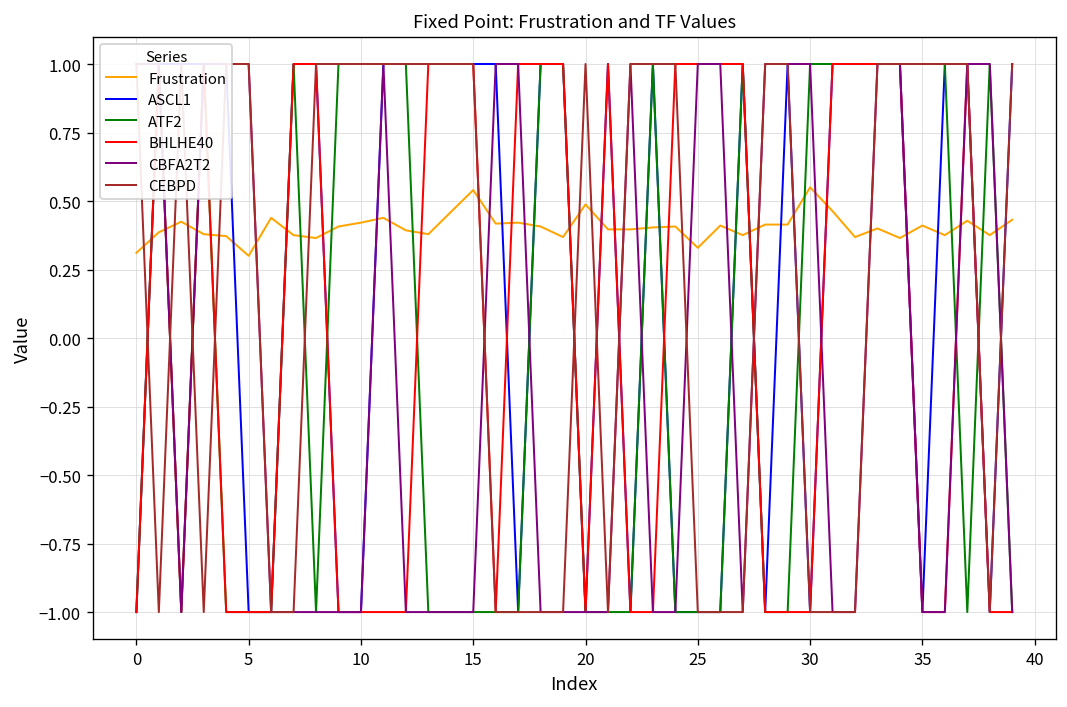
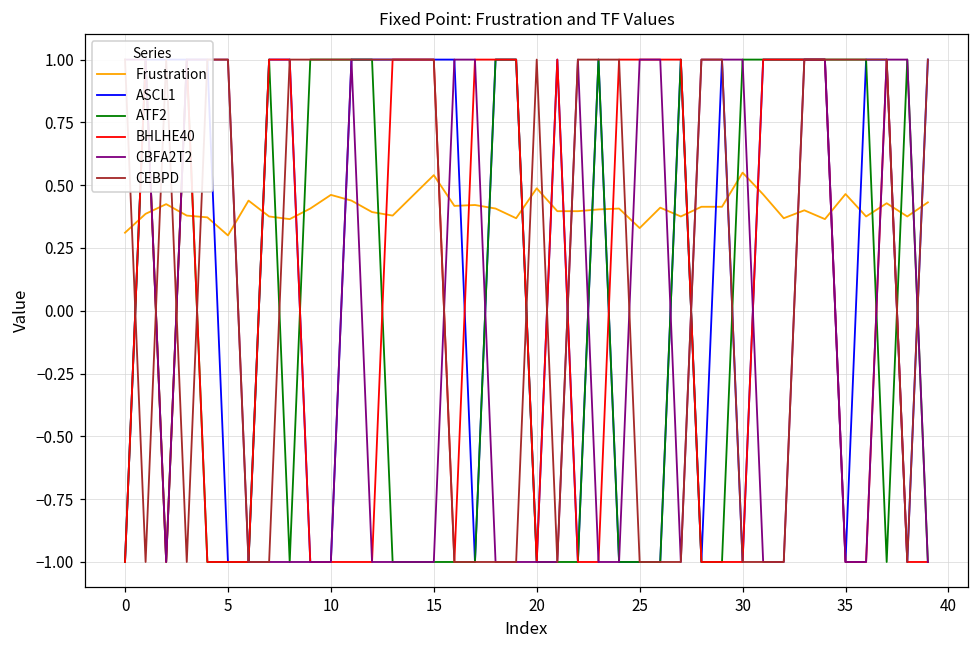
Frustration, 10: 0.42 -> 0.46
Frustration, 35: 0.41 -> 0.46
